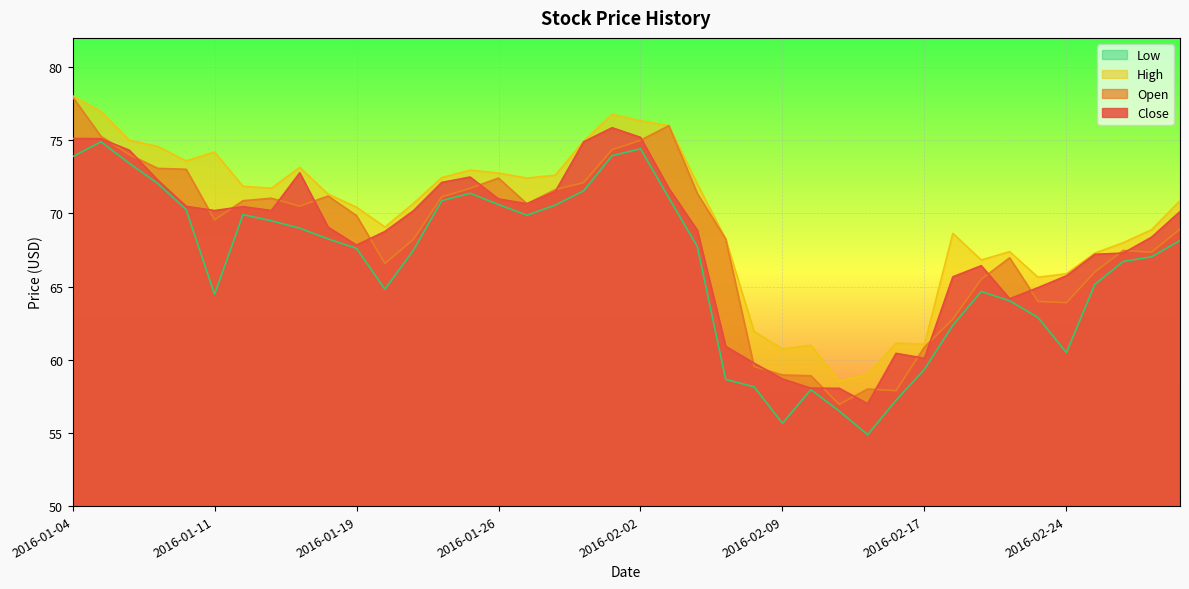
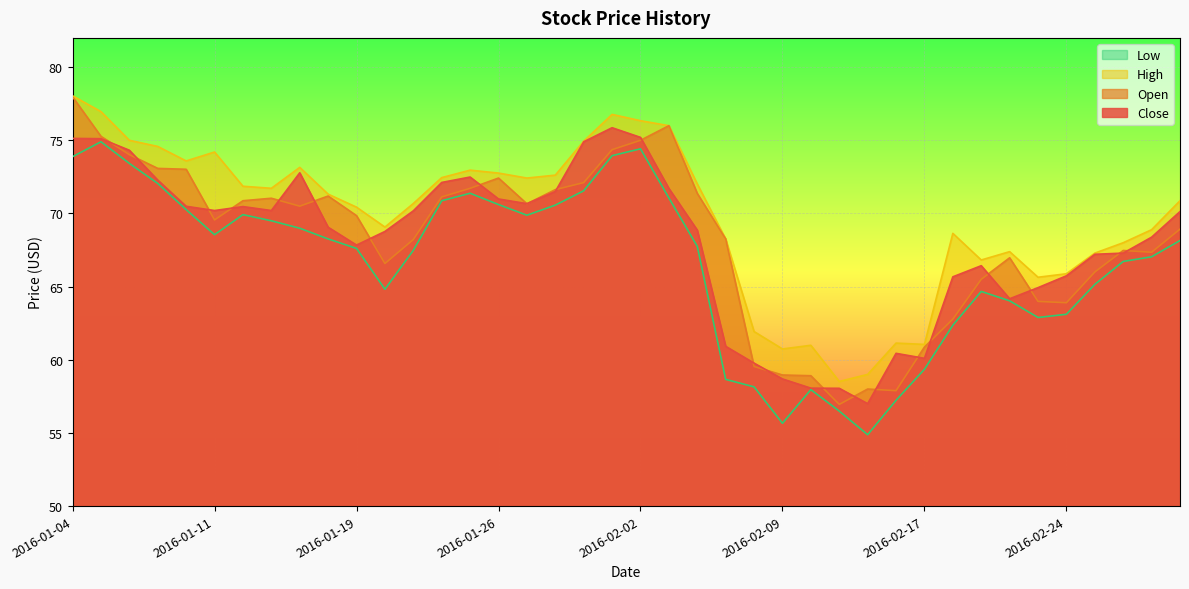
Low, 2016-01-11: 64.5 -> 68.6
Low, 2016-02-24: 60.5 -> 63.1
